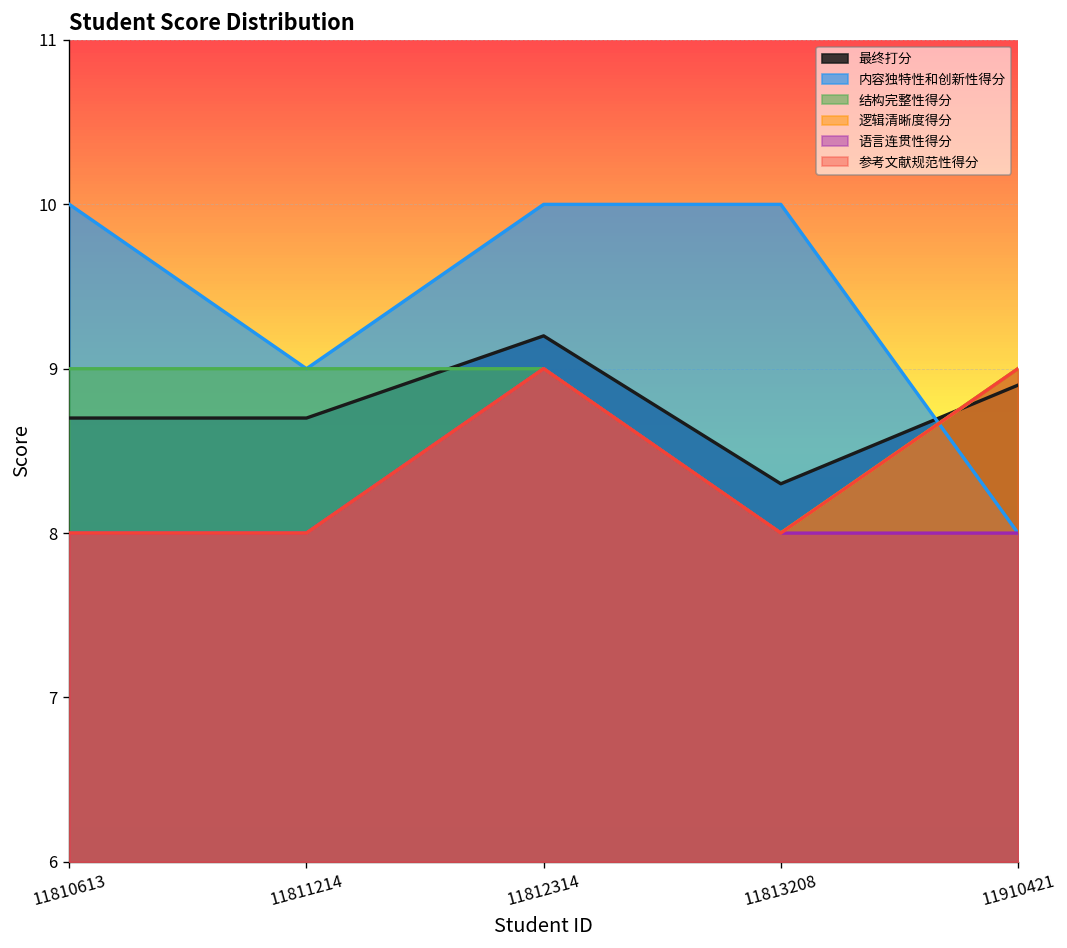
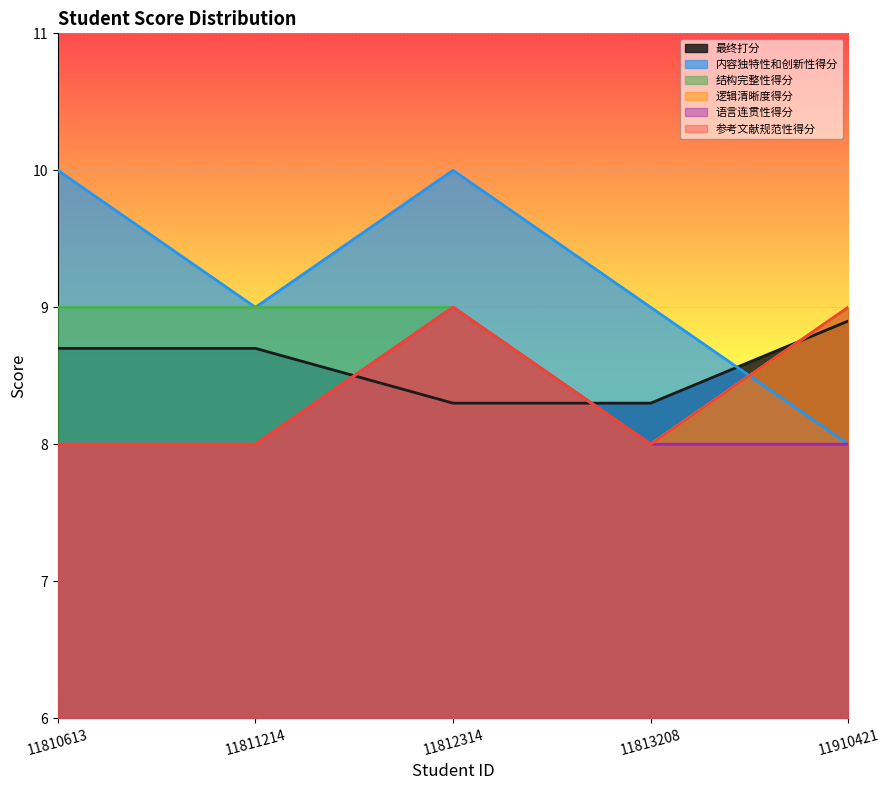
最终打分, 11812314: 9.2 -> 8.3
内容独特性和创新性得分, 11813208: 10 -> 9
